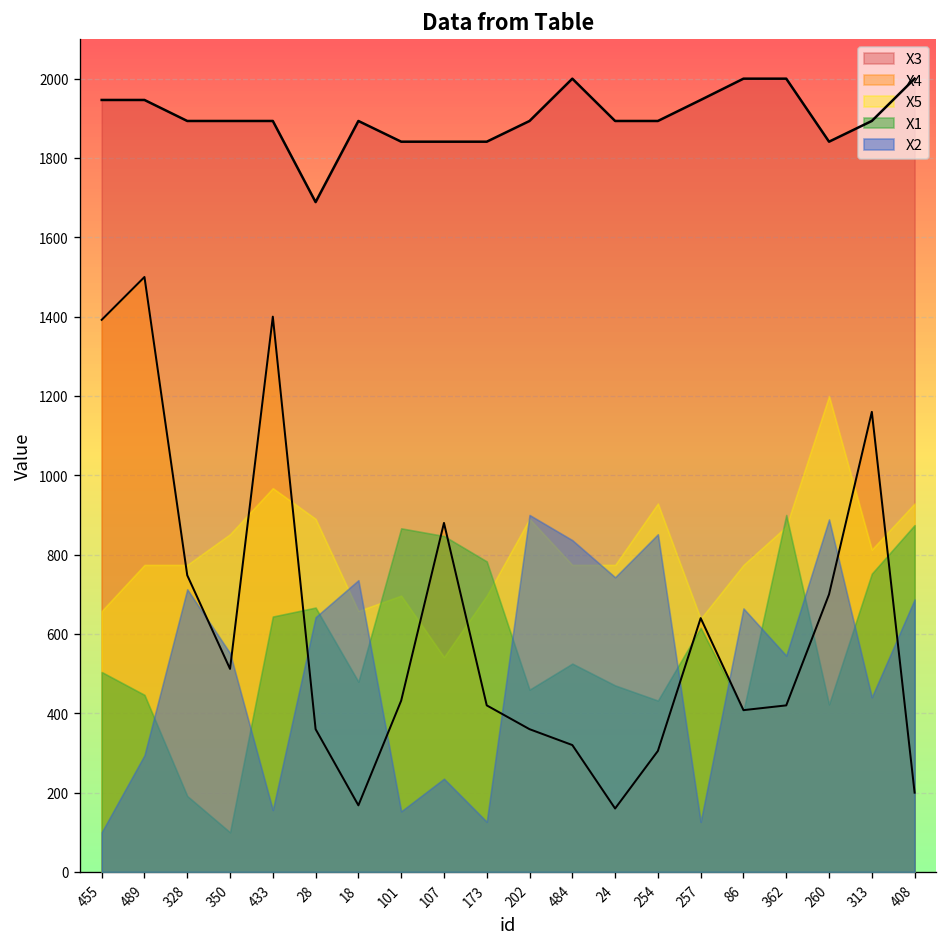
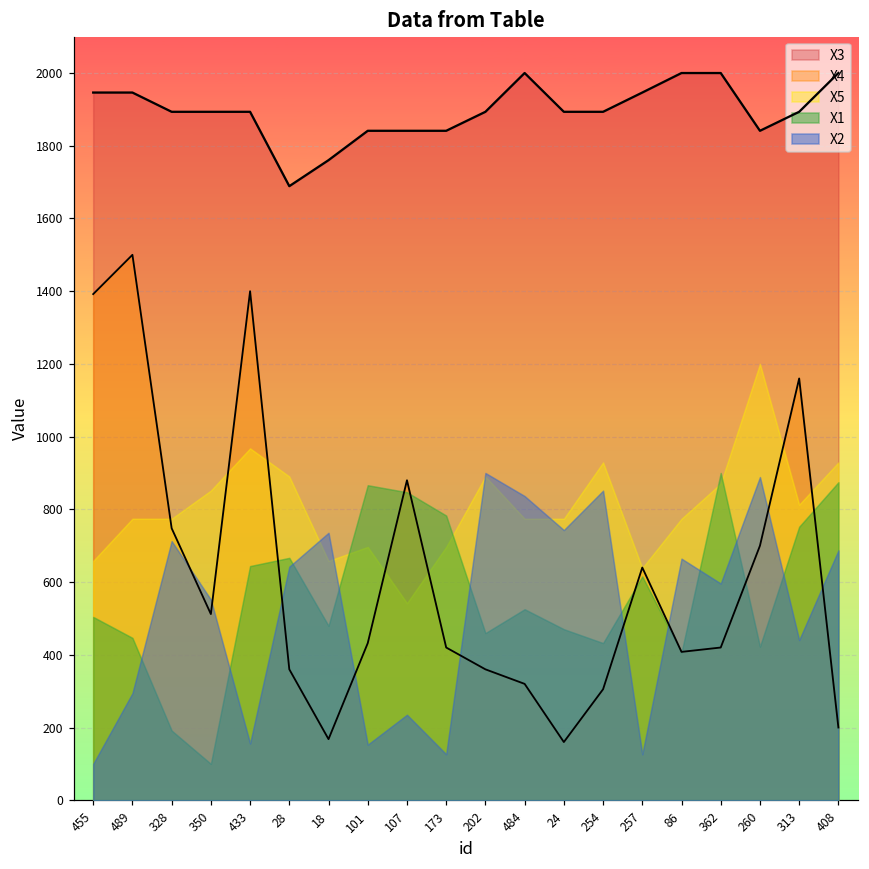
X3, 18: 1890 -> 1760
X2, 362: 550 -> 600
